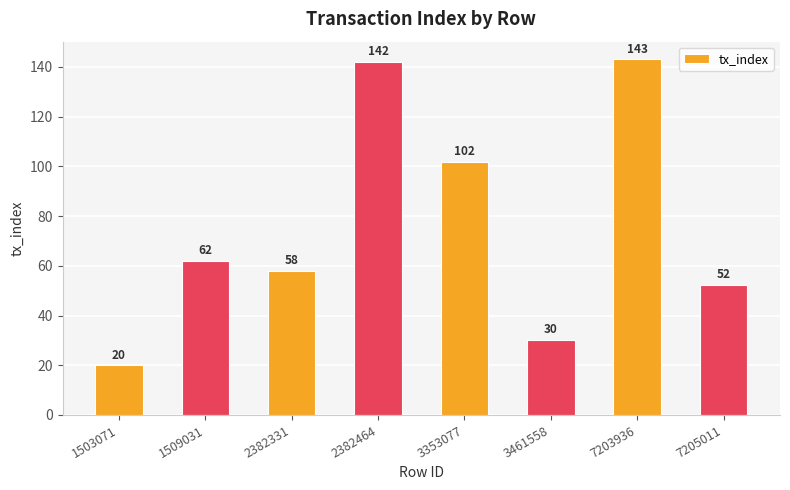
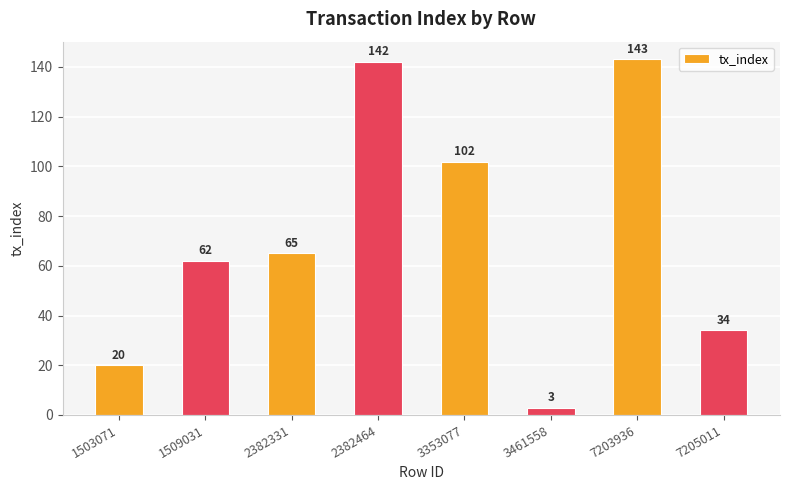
2382331: 58 -> 65
3461558: 30 -> 3
7205011: 52 -> 34
